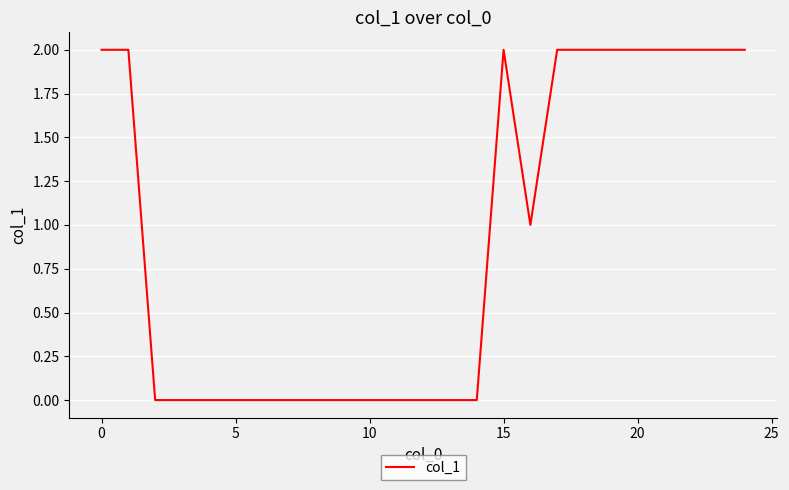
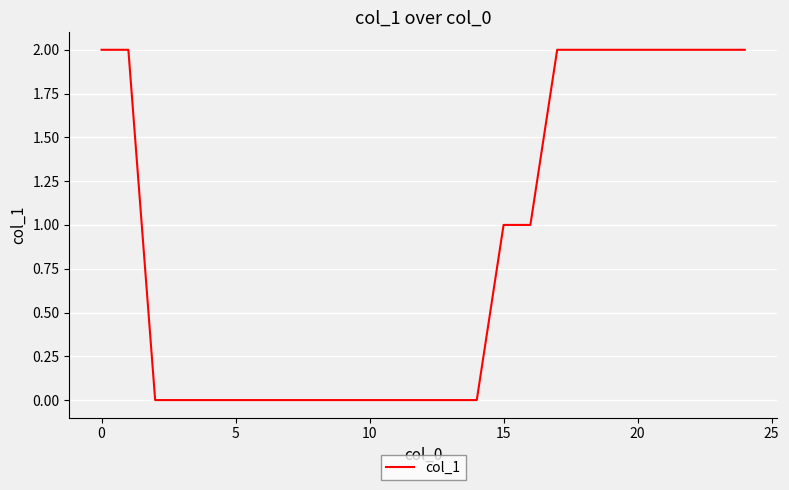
15: 2 -> 1
